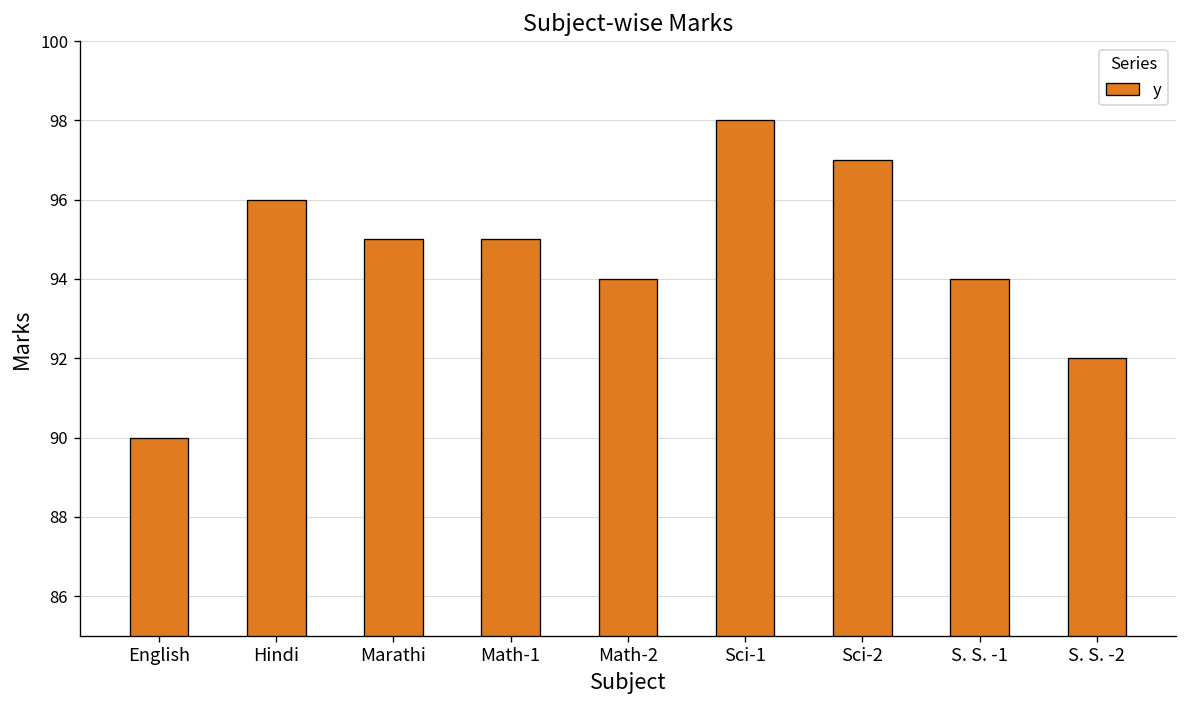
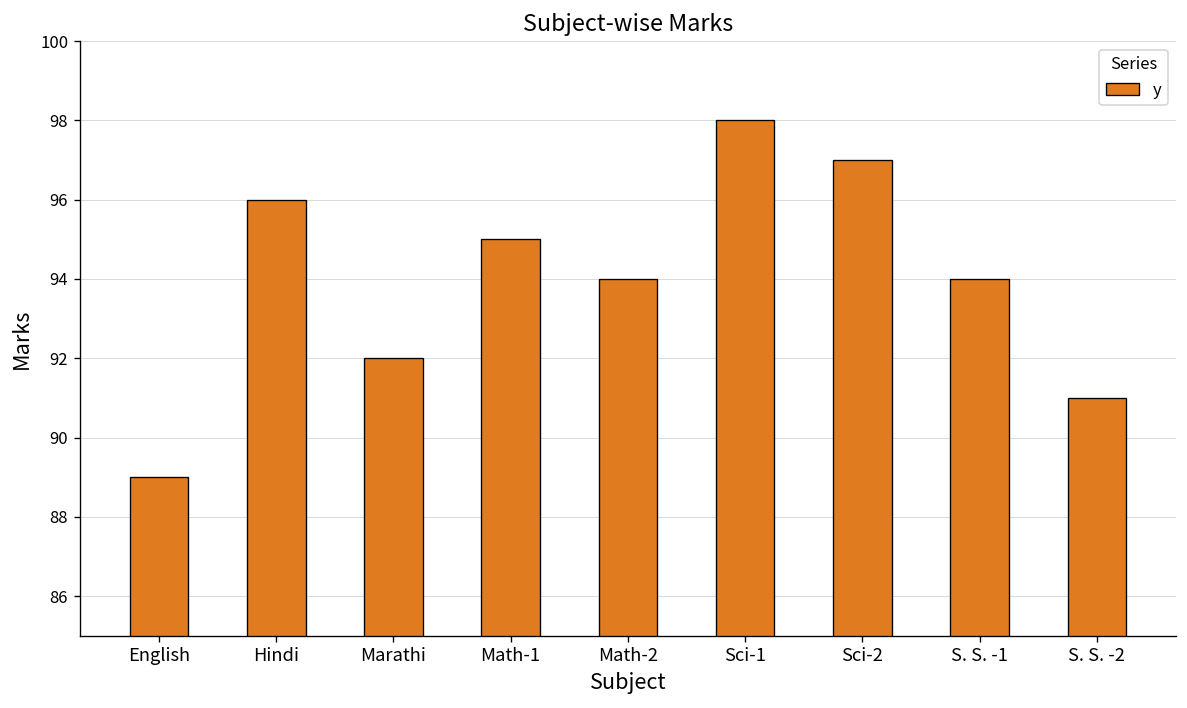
English: 90 -> 89
Marathi: 95 -> 92
S. S. -2: 92 -> 91
